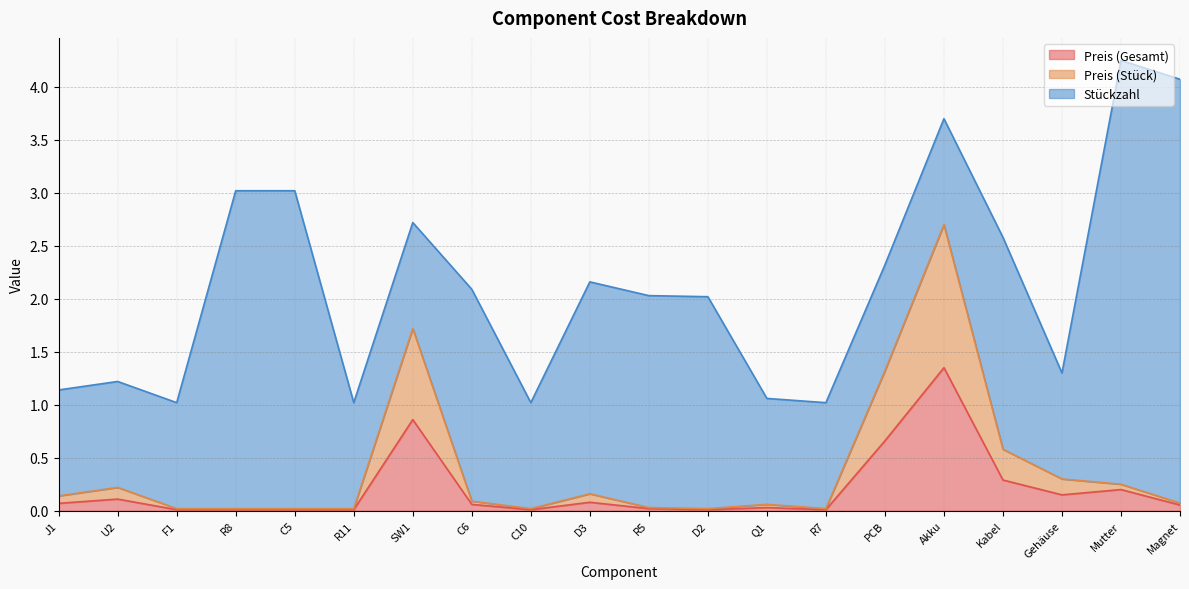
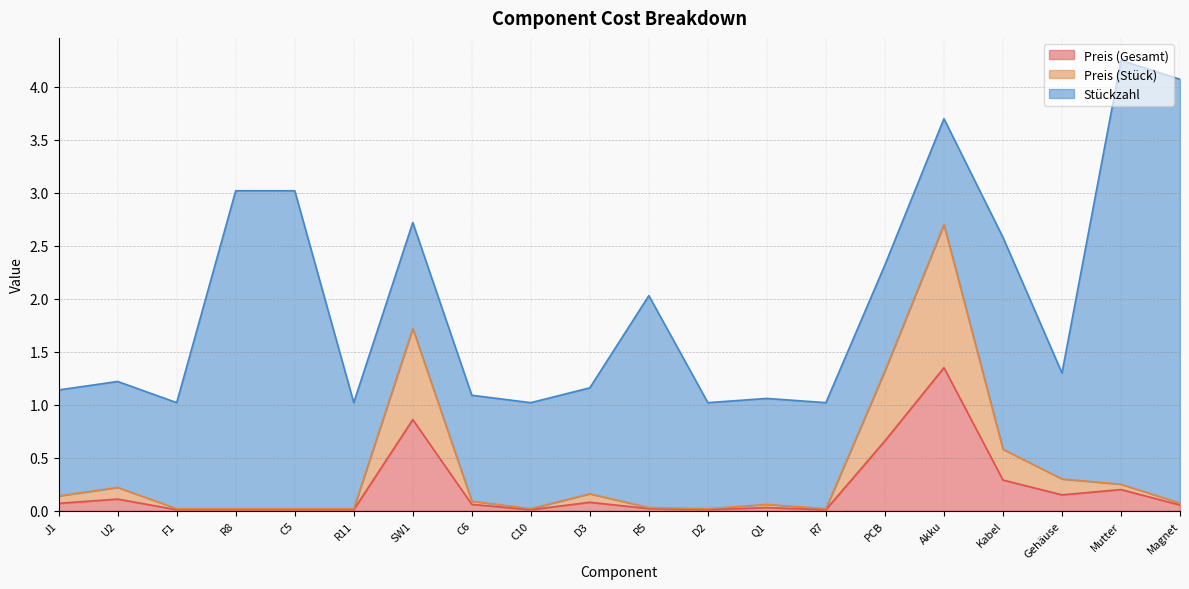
Stückzahl, C6: 2 -> 1
Stückzahl, D3: 2 -> 1
Stückzahl, D2: 2 -> 1
